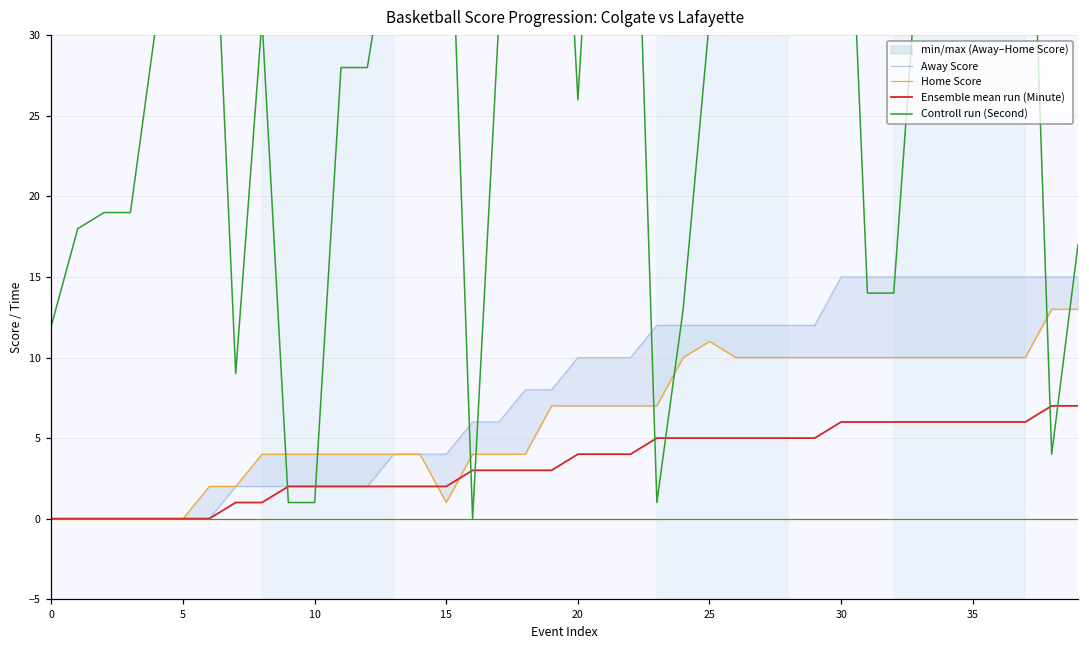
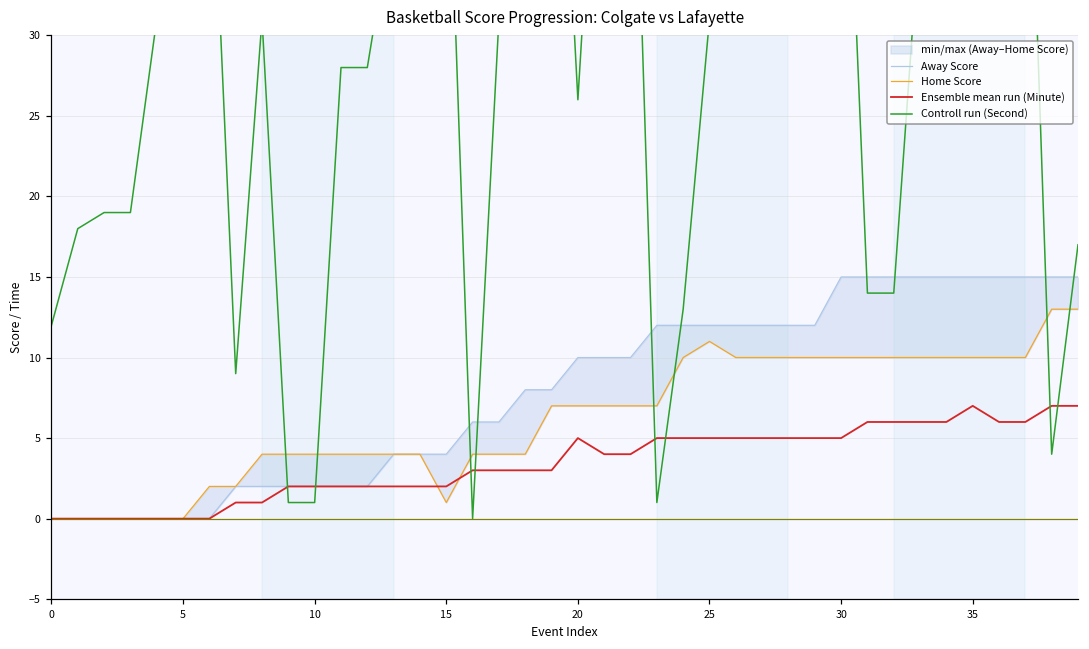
Ensemble mean run (Minute), 20: 4 -> 5
Ensemble mean run (Minute), 30: 6 -> 5
Ensemble mean run (Minute), 35: 6 -> 7
